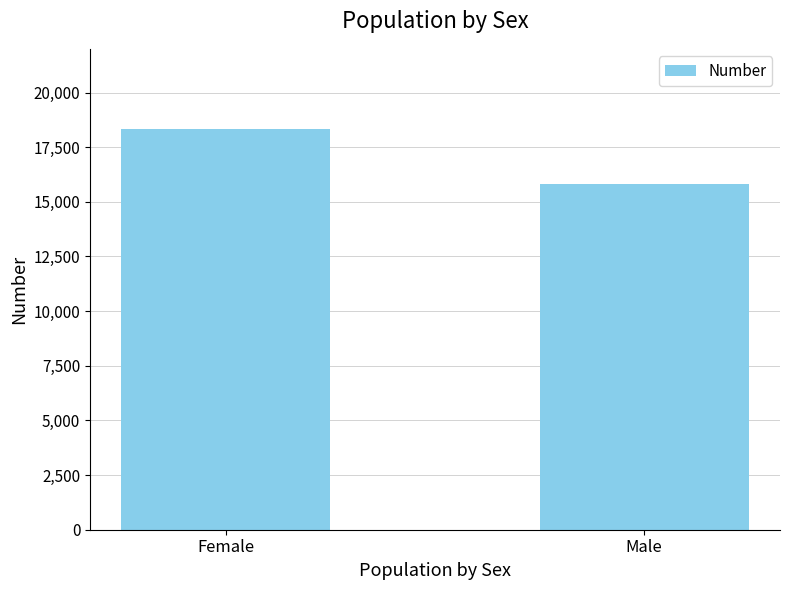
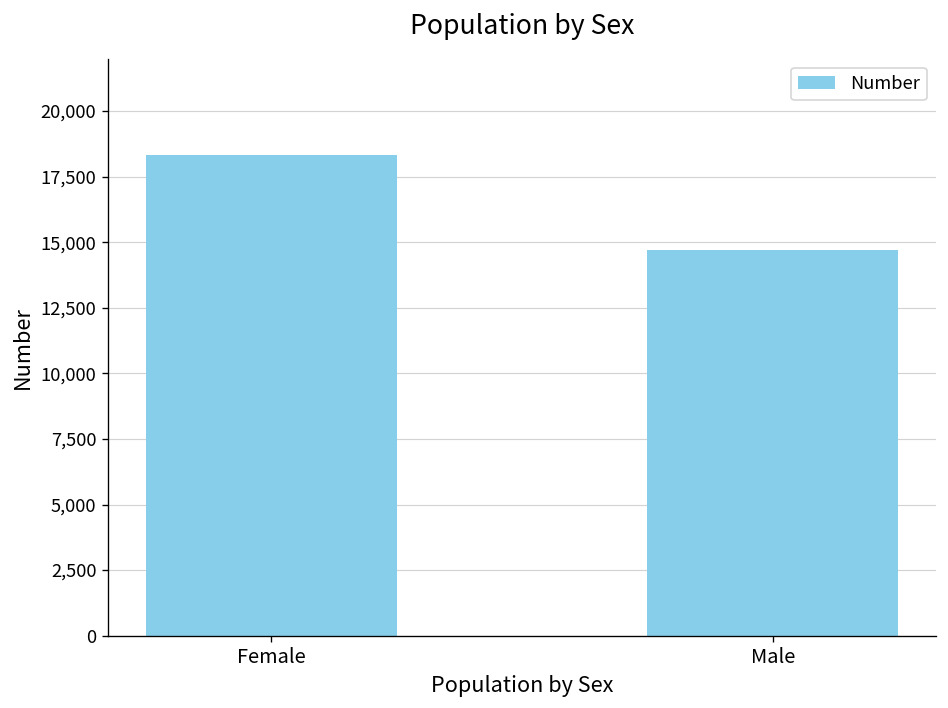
Male: 15,800 -> 14,700
